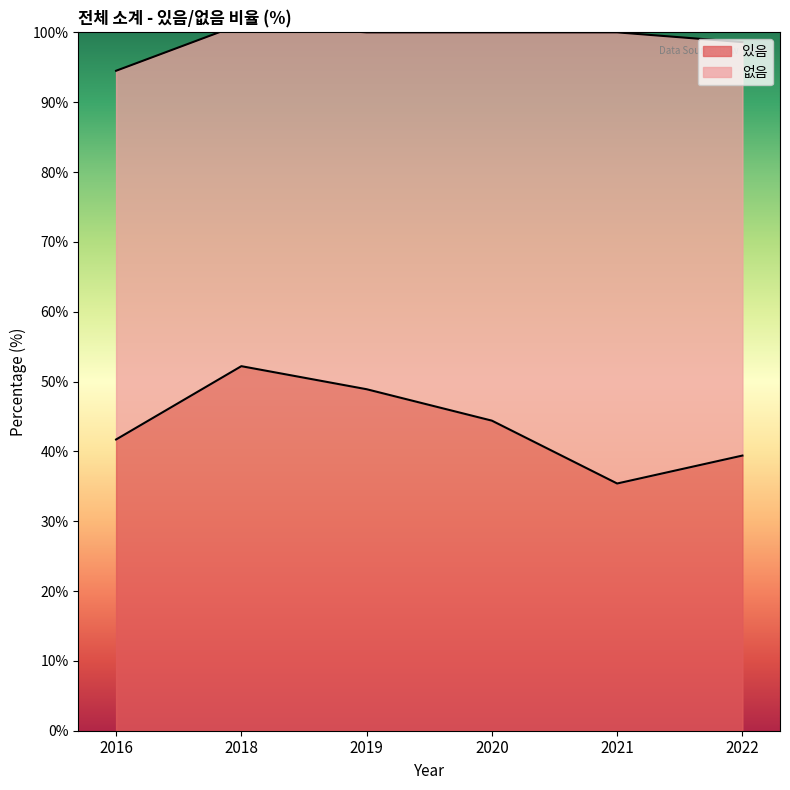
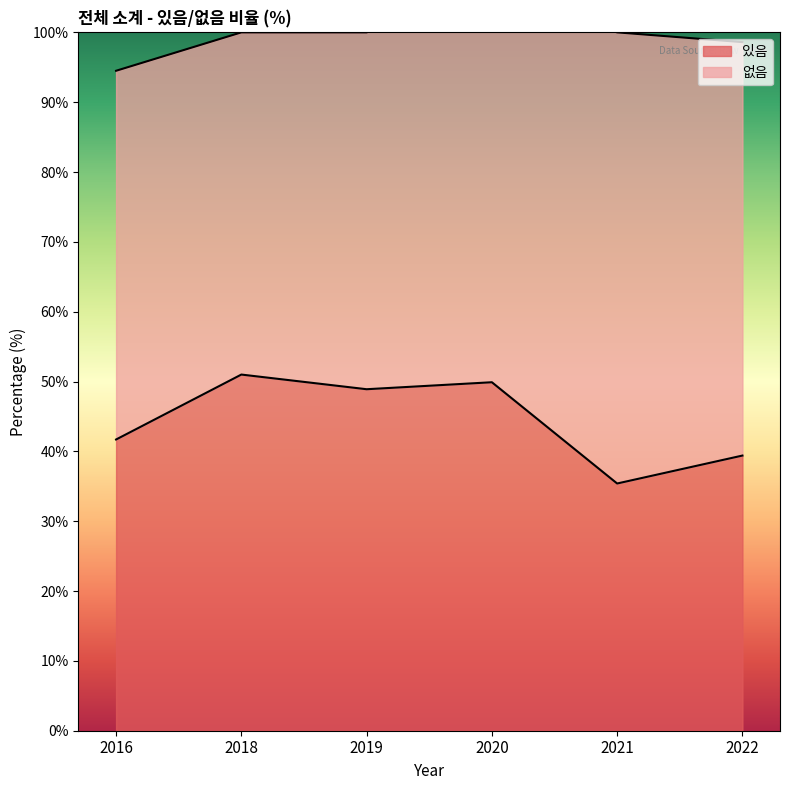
있음, 2018: 52% -> 51%
있음, 2020: 44% -> 50%
